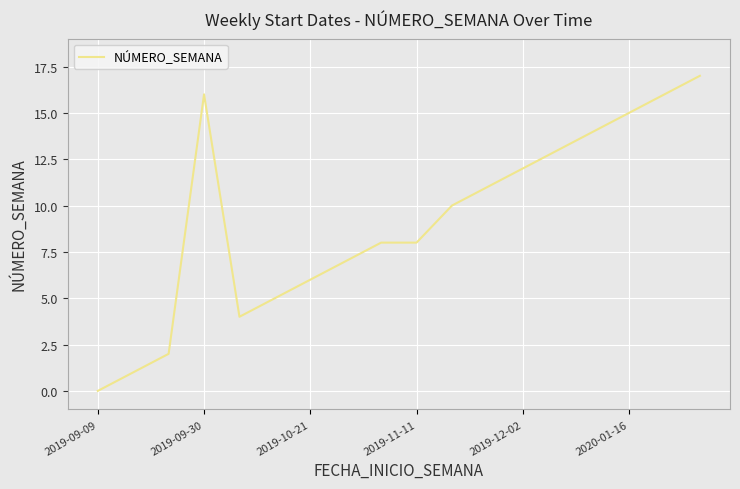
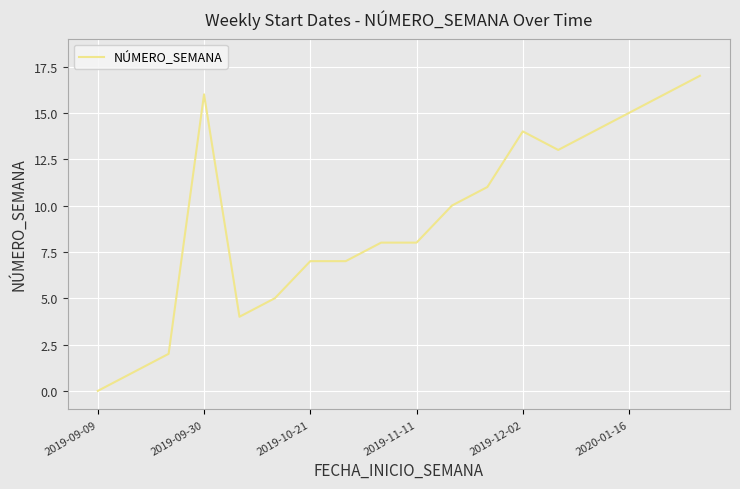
2019-10-21: 6 -> 7
2019-12-02: 12 -> 14
